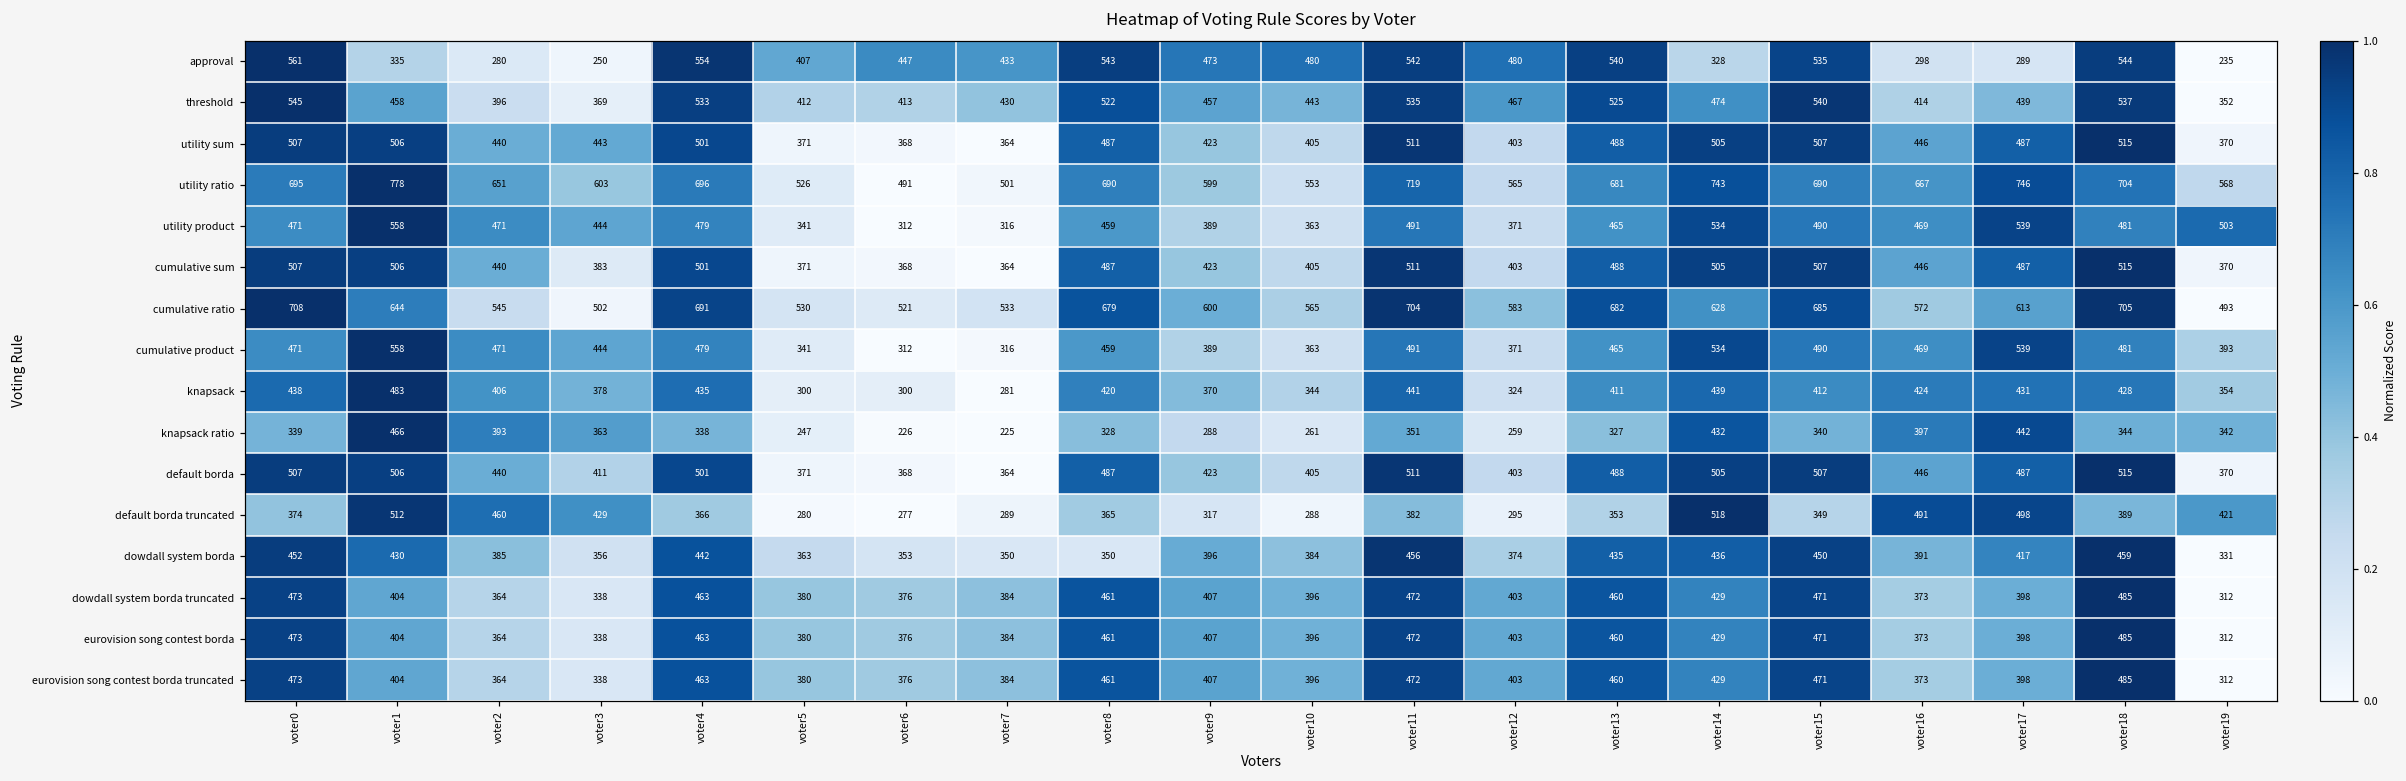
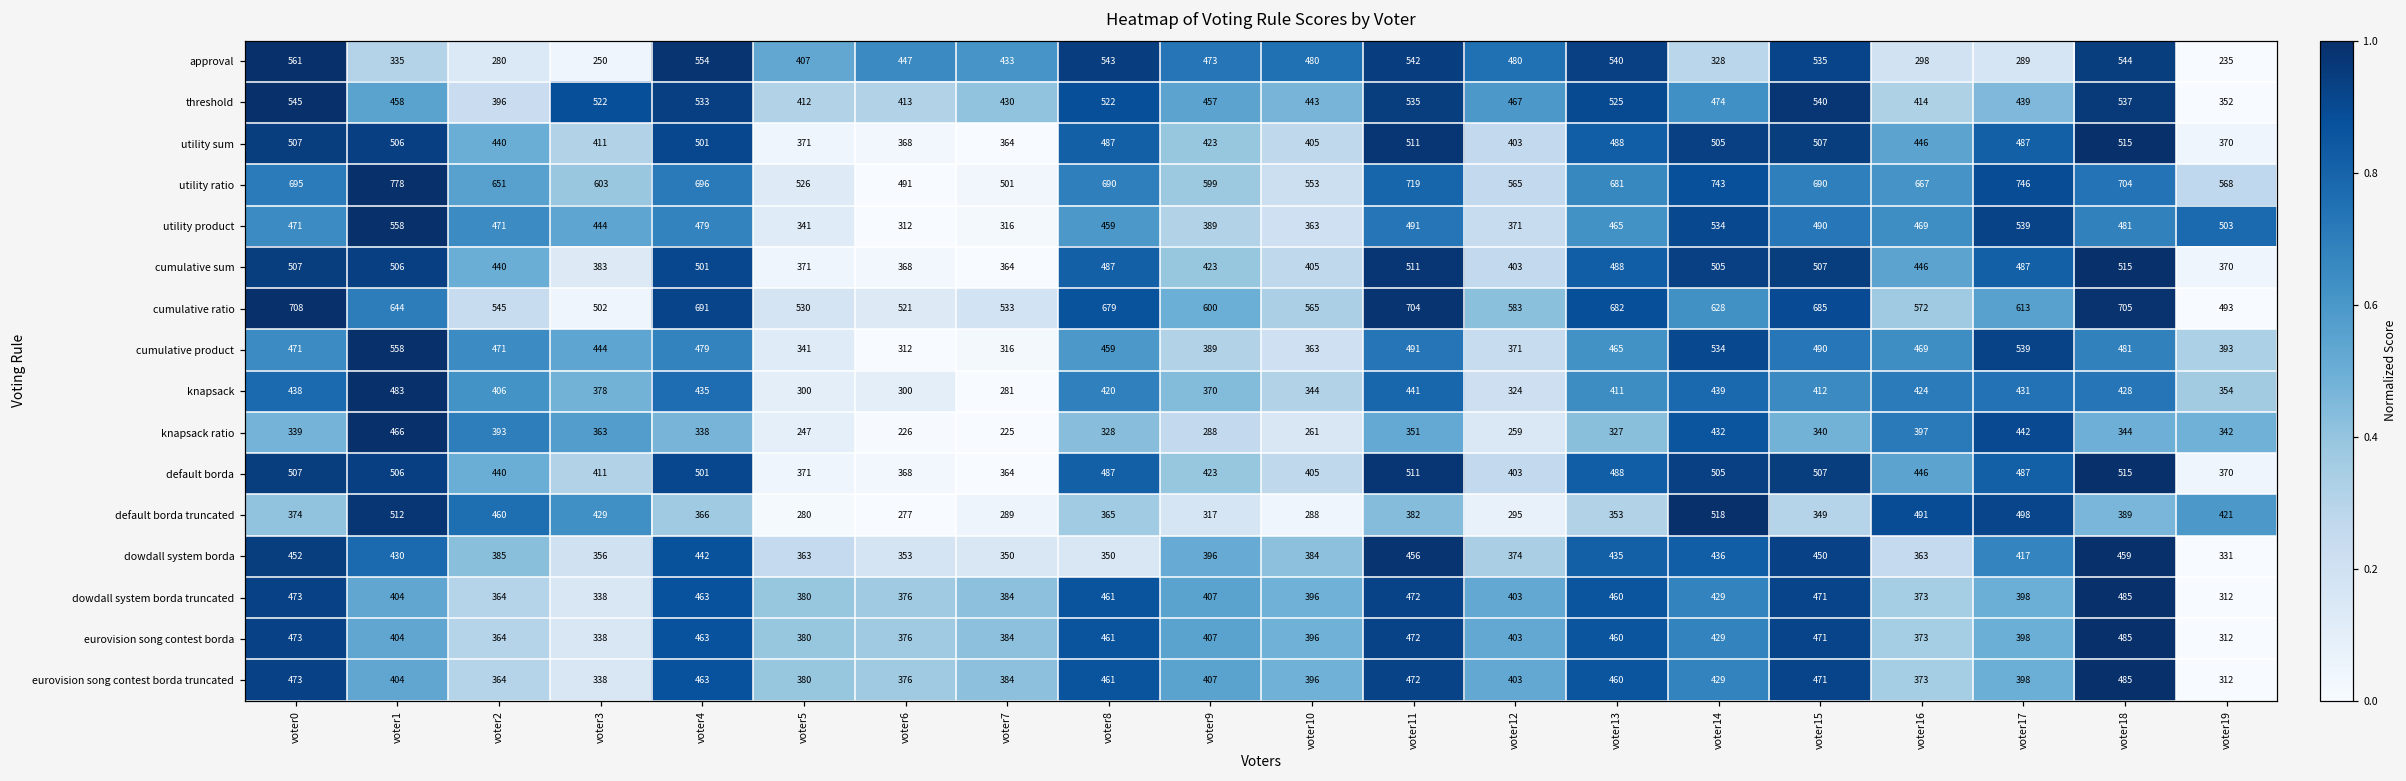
threshold, voter3: 369 -> 522
utility sum, voter3: 443 -> 411
dowdall system borda, voter16: 391 -> 363
